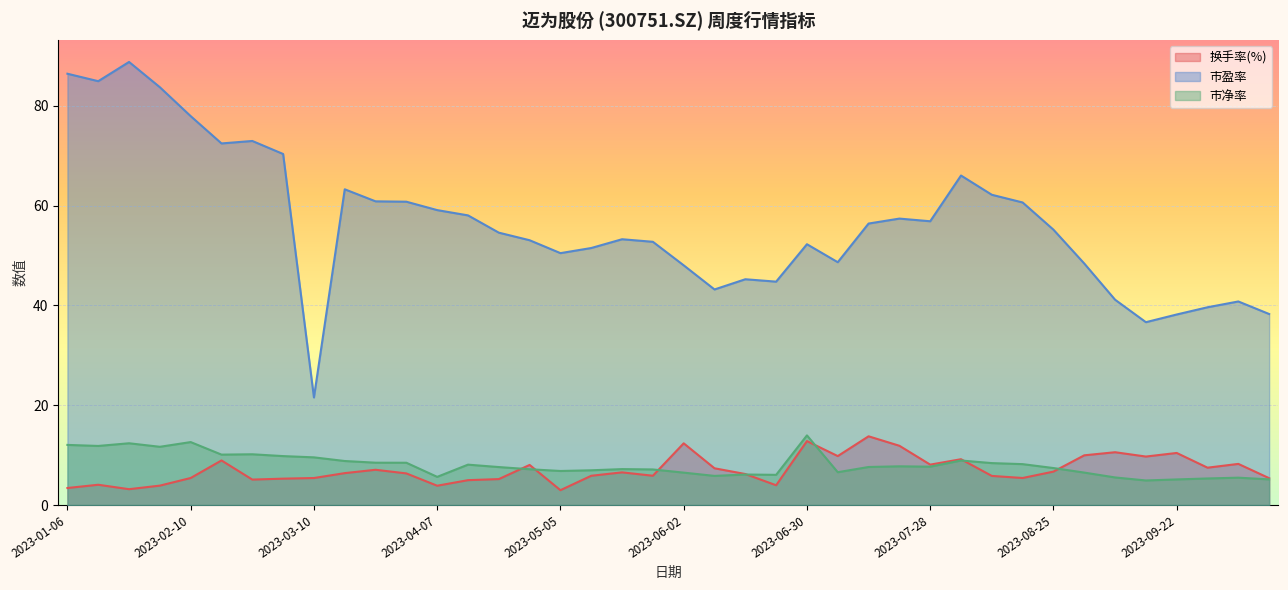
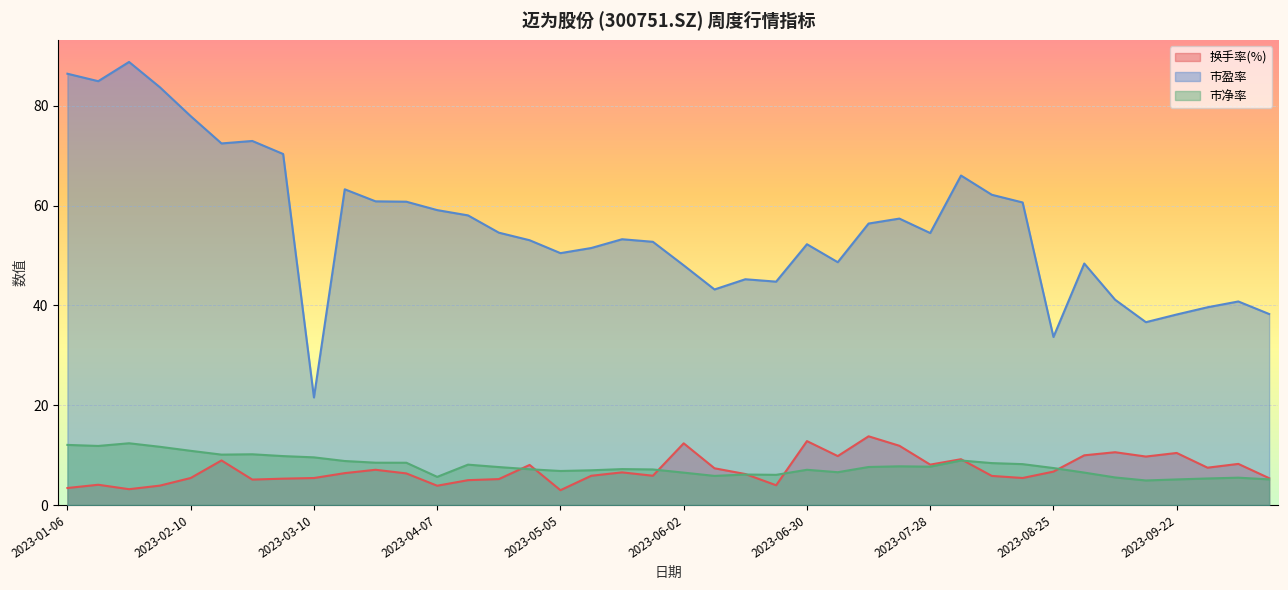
市净率, 2023-02-10: 13 -> 11
市净率, 2023-06-30: 14 -> 7
市盈率, 2023-07-28: 57 -> 54
市盈率, 2023-08-25: 55 -> 34
